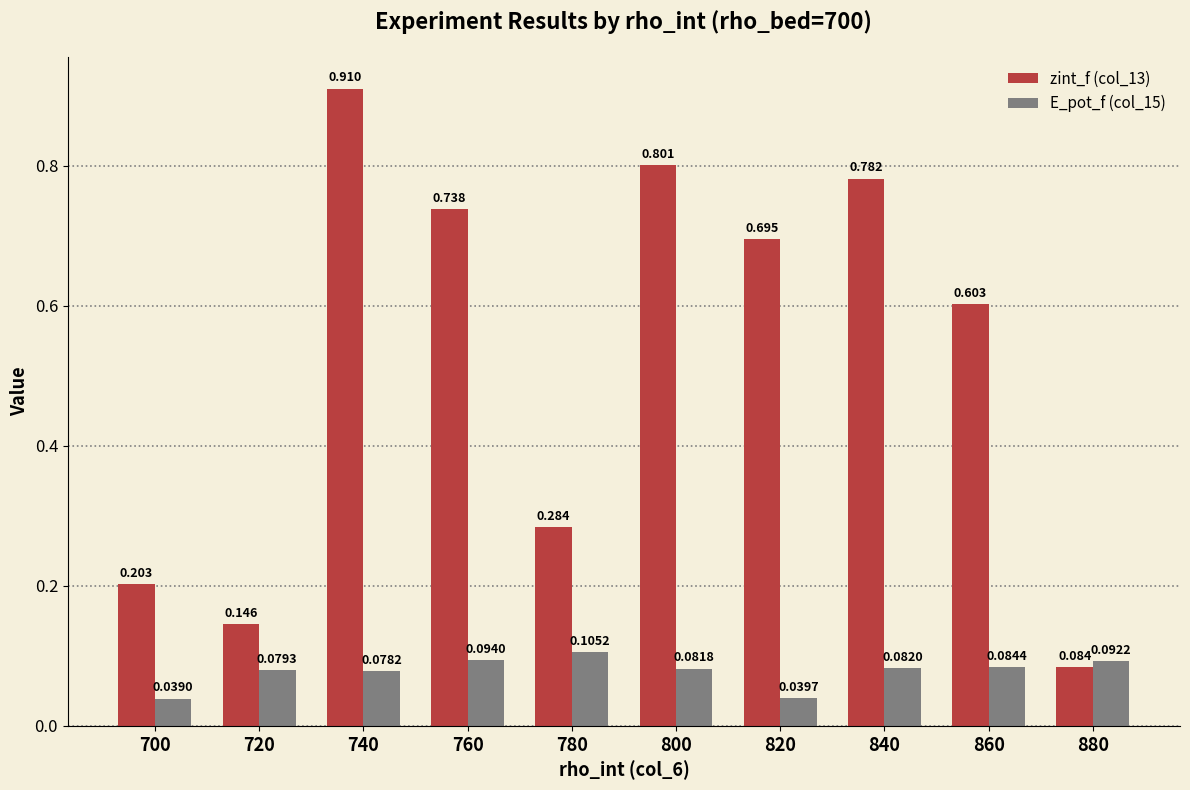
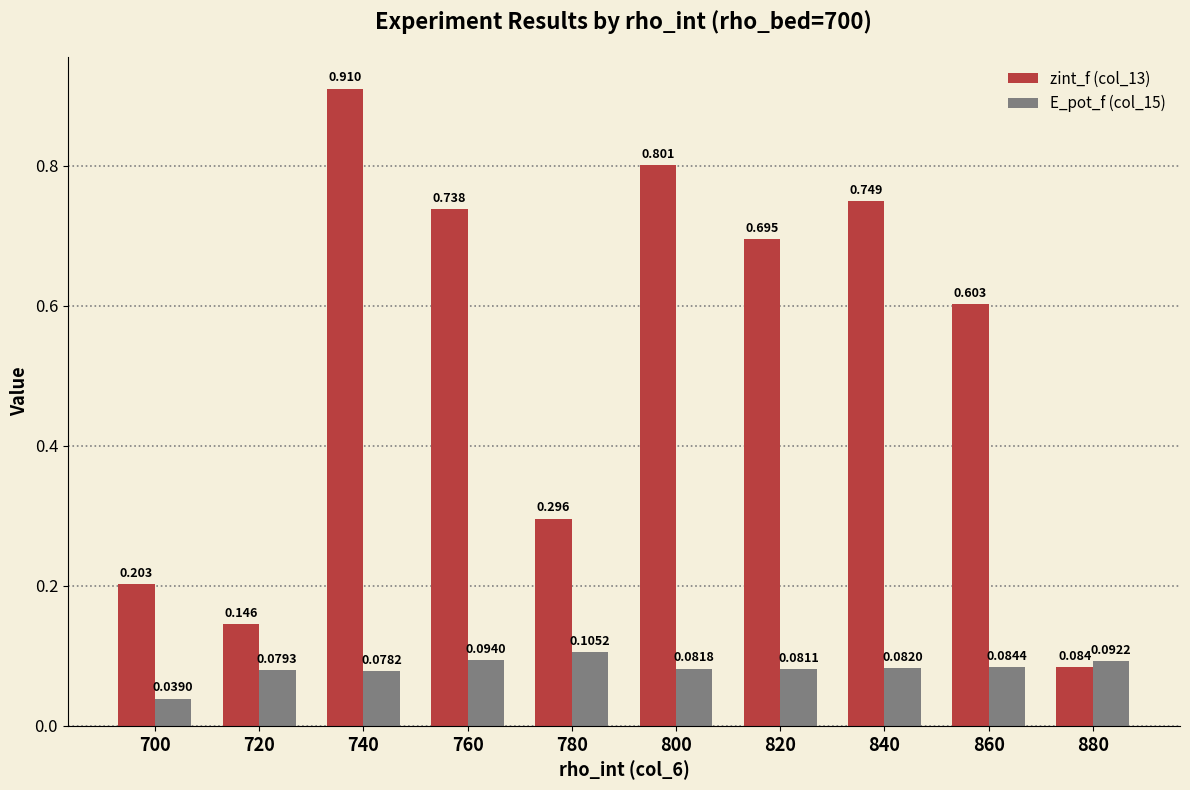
zint_f (col_13), 780: 0.284 -> 0.296
E_pot_f (col_15), 820: 0.0397 -> 0.0811
zint_f (col_13), 840: 0.782 -> 0.749
